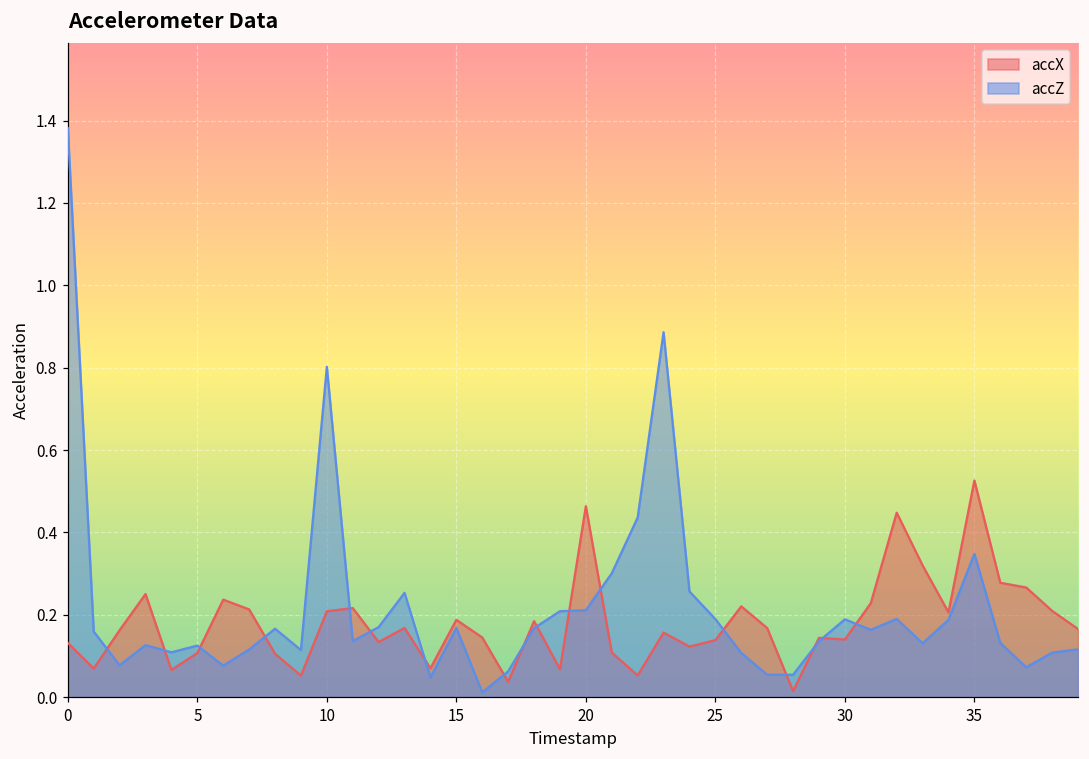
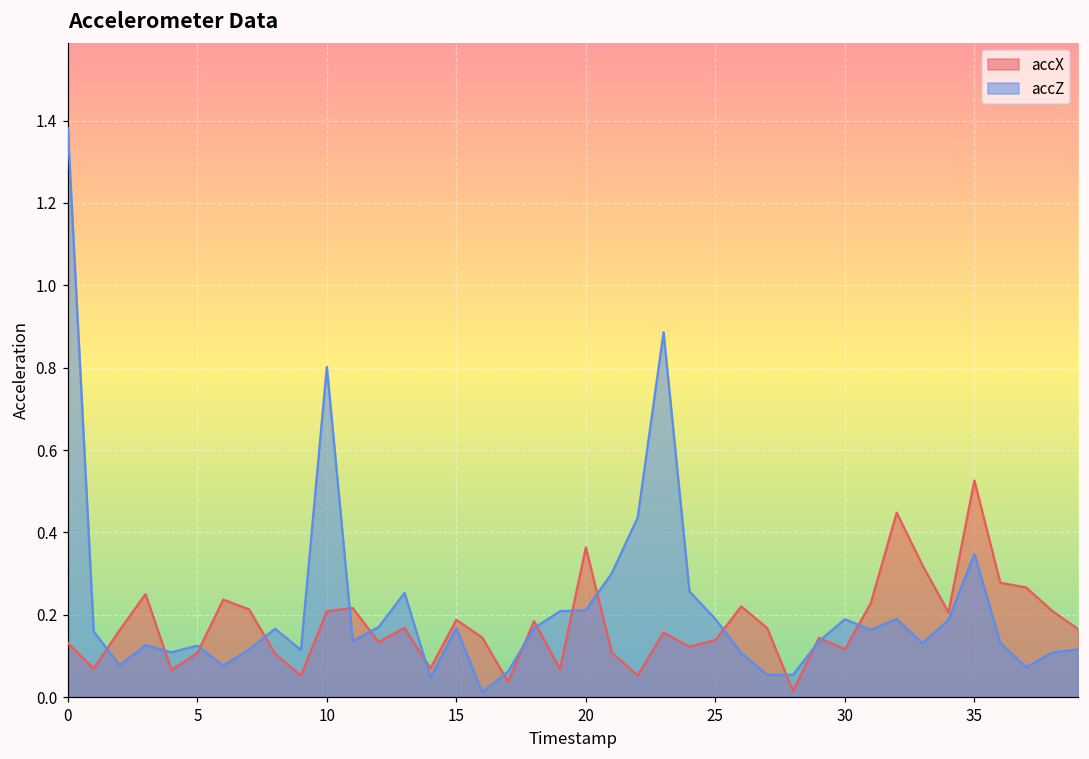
accX, 20: 0.46 -> 0.36
accX, 30: 0.14 -> 0.12
